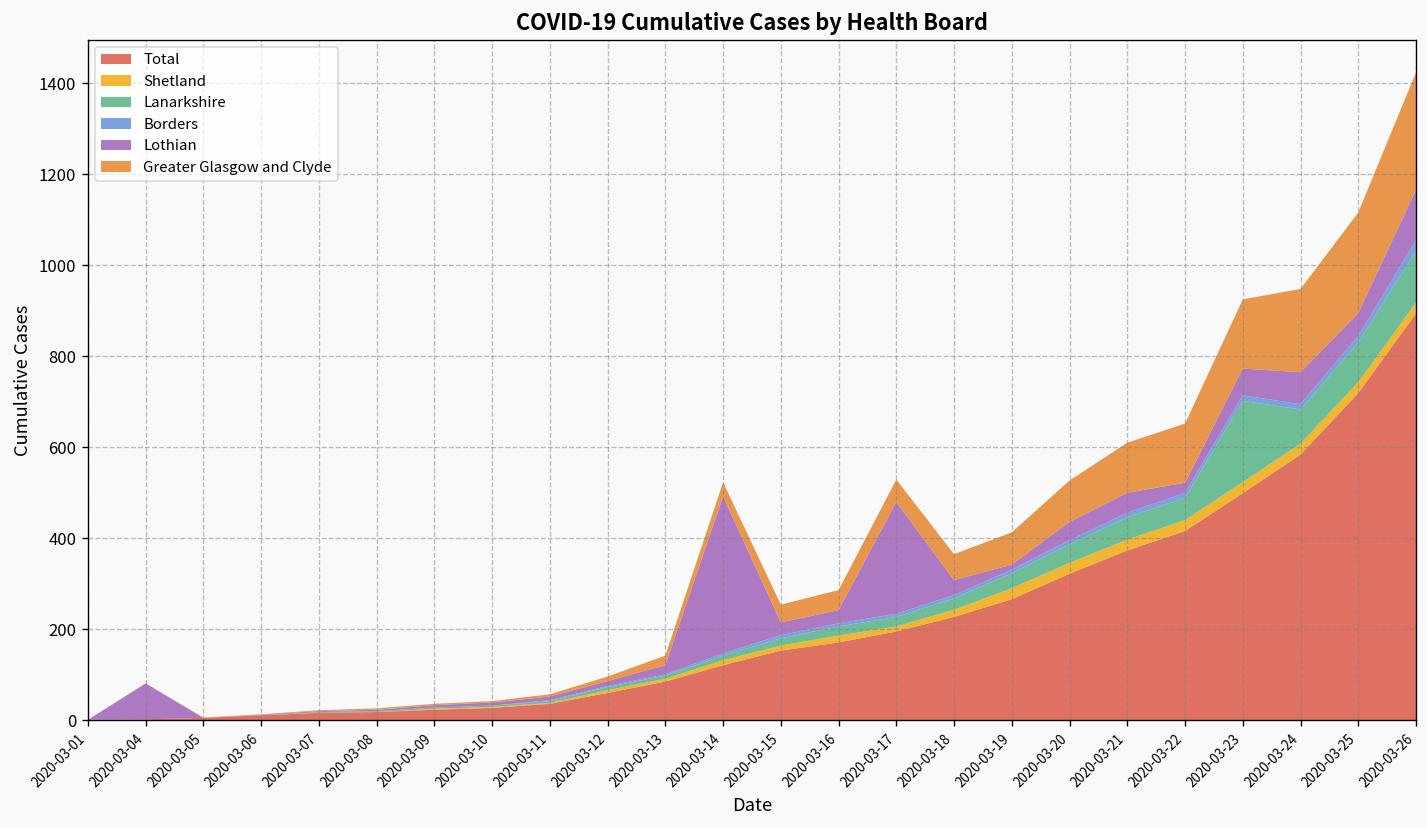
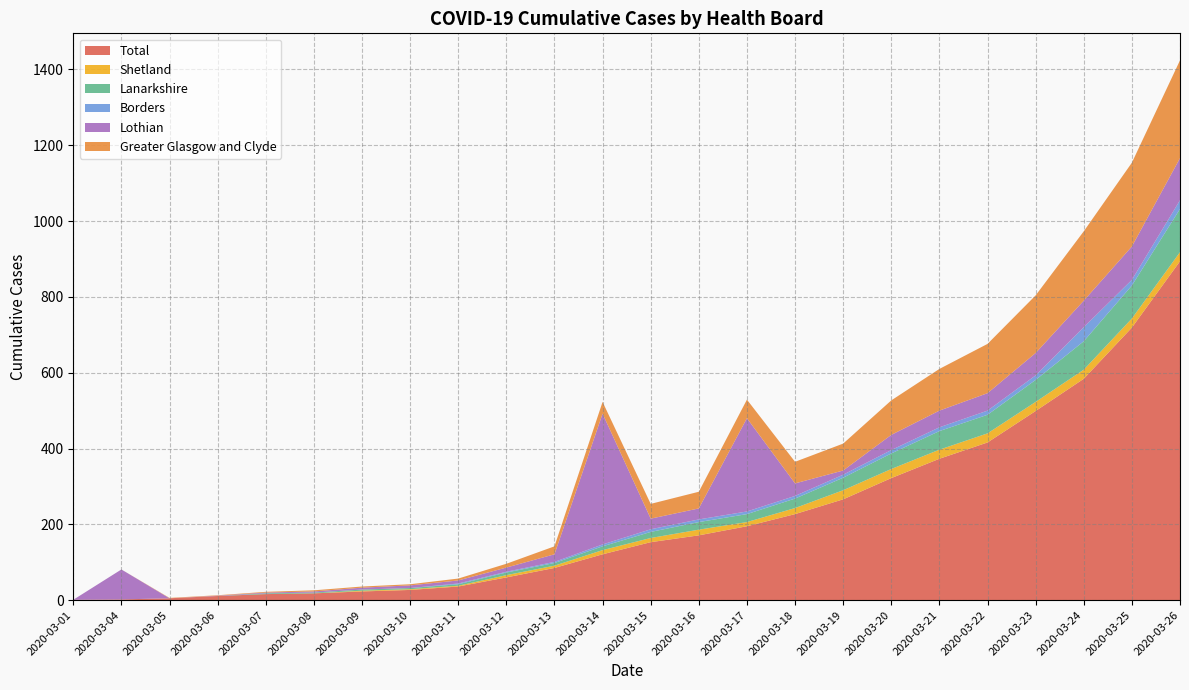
Lothian, 2020-03-22: 20 -> 50
Lanarkshire, 2020-03-23: 180 -> 60
Borders, 2020-03-24: 10 -> 40
Lothian, 2020-03-25: 50 -> 90
